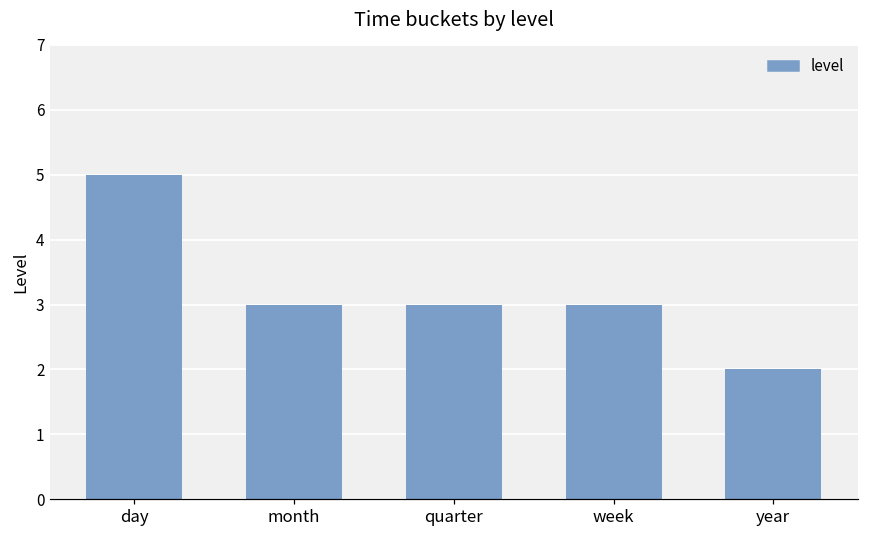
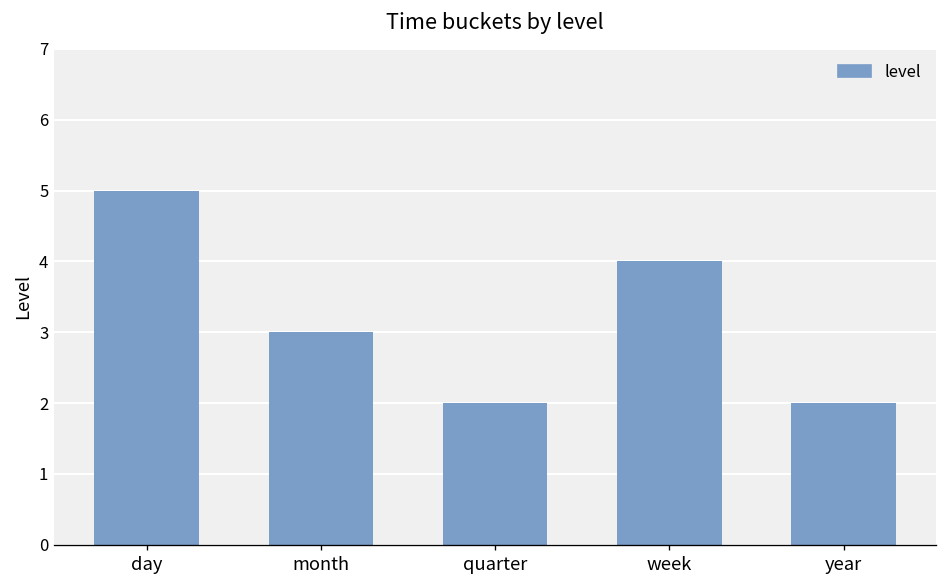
quarter: 3 -> 2
week: 3 -> 4
